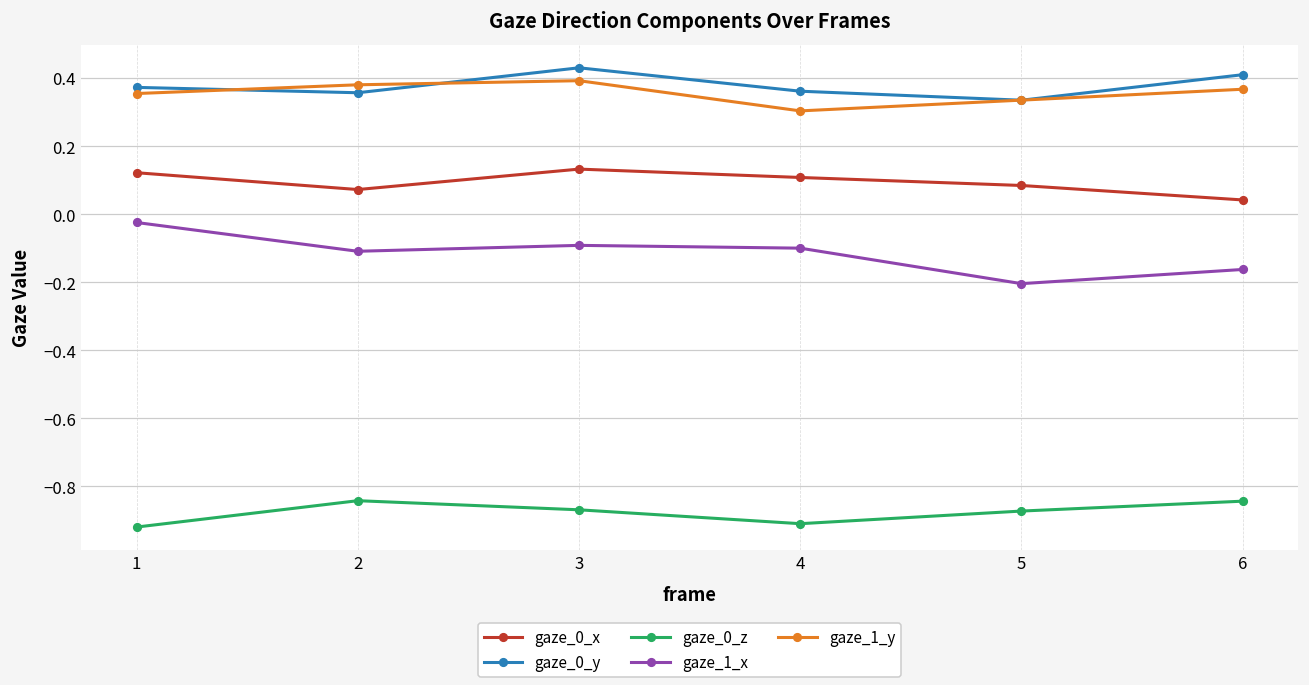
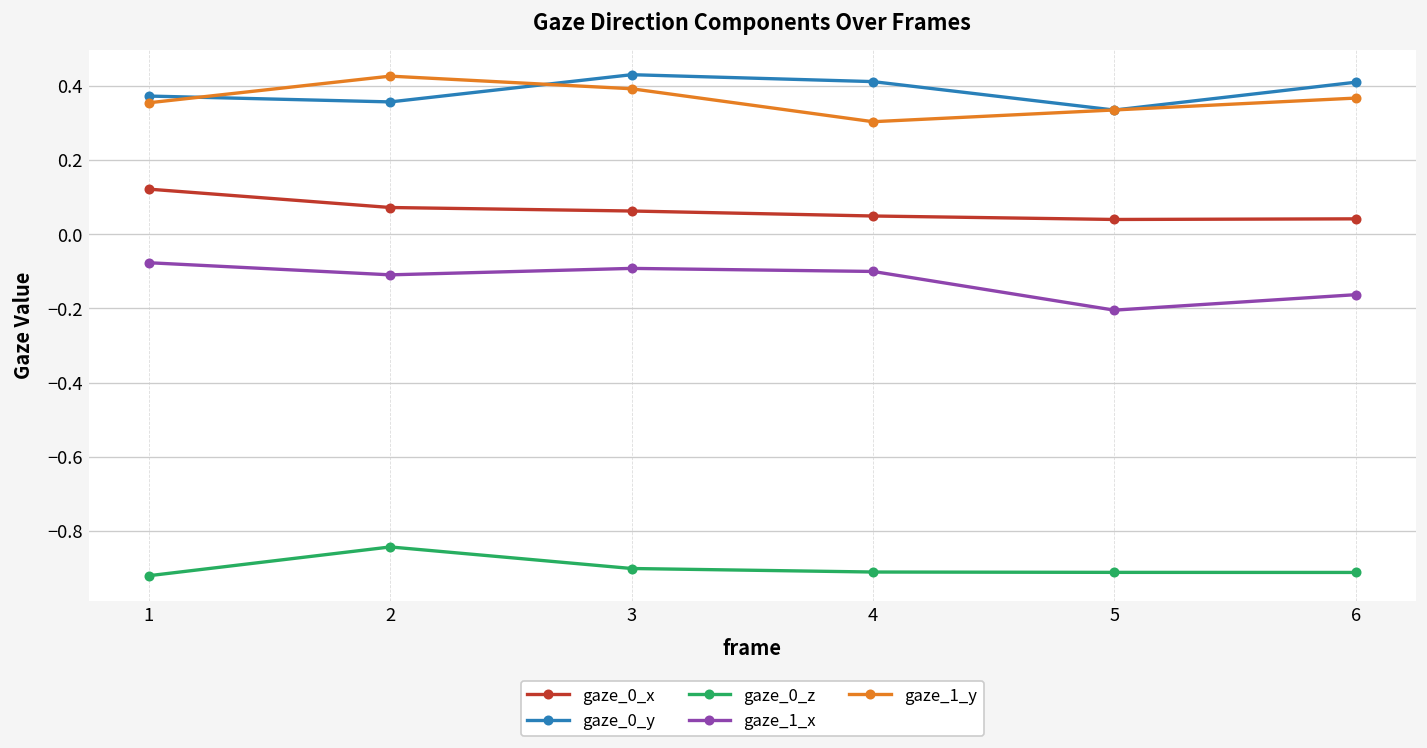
gaze_1_x, 1: -0.02 -> -0.08
gaze_1_y, 2: 0.38 -> 0.43
gaze_0_x, 3: 0.13 -> 0.06
gaze_0_z, 3: -0.87 -> -0.90
gaze_0_x, 4: 0.11 -> 0.05
gaze_0_y, 4: 0.36 -> 0.41
gaze_0_x, 5: 0.08 -> 0.04
gaze_0_z, 5: -0.87 -> -0.91
gaze_0_z, 6: -0.84 -> -0.91
